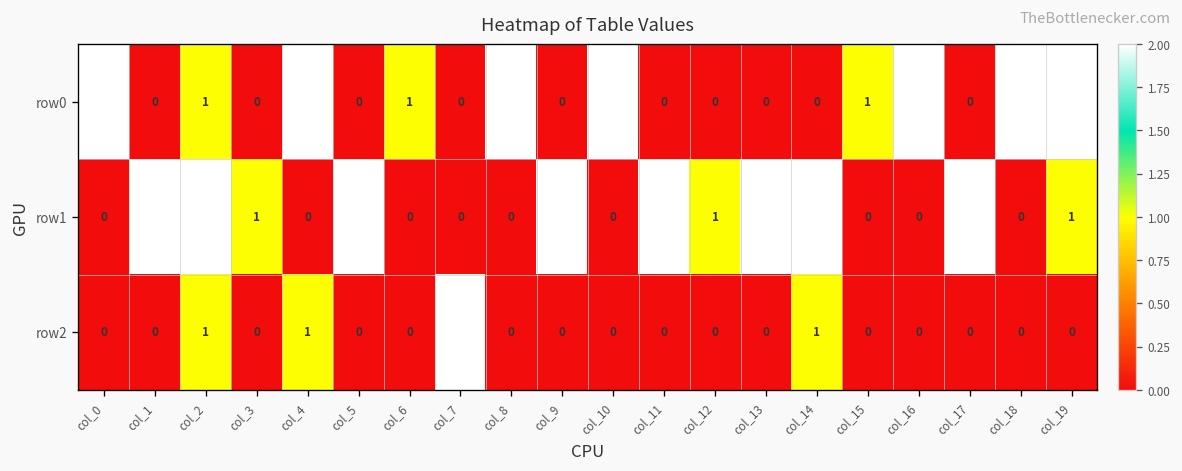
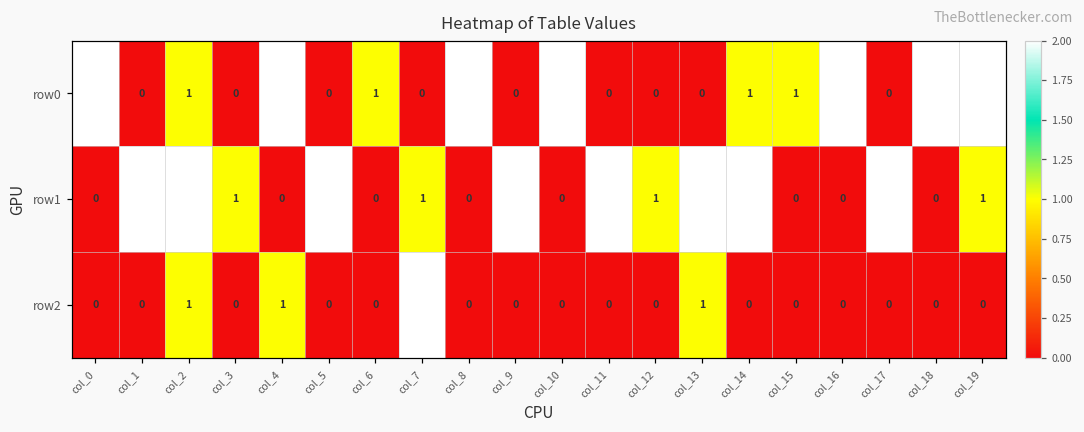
row0, col_14: 0 -> 1
row1, col_7: 0 -> 1
row2, col_13: 0 -> 1
row2, col_14: 1 -> 0
